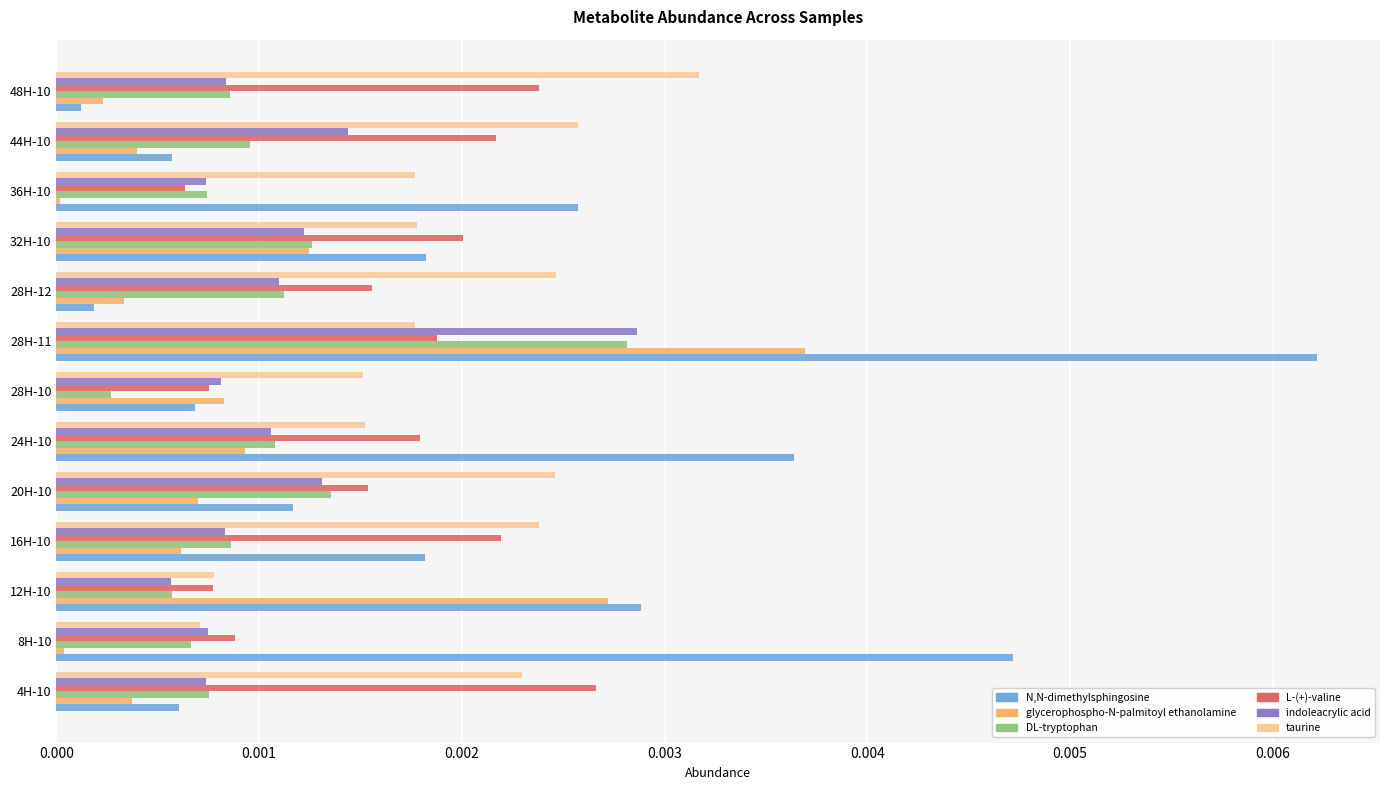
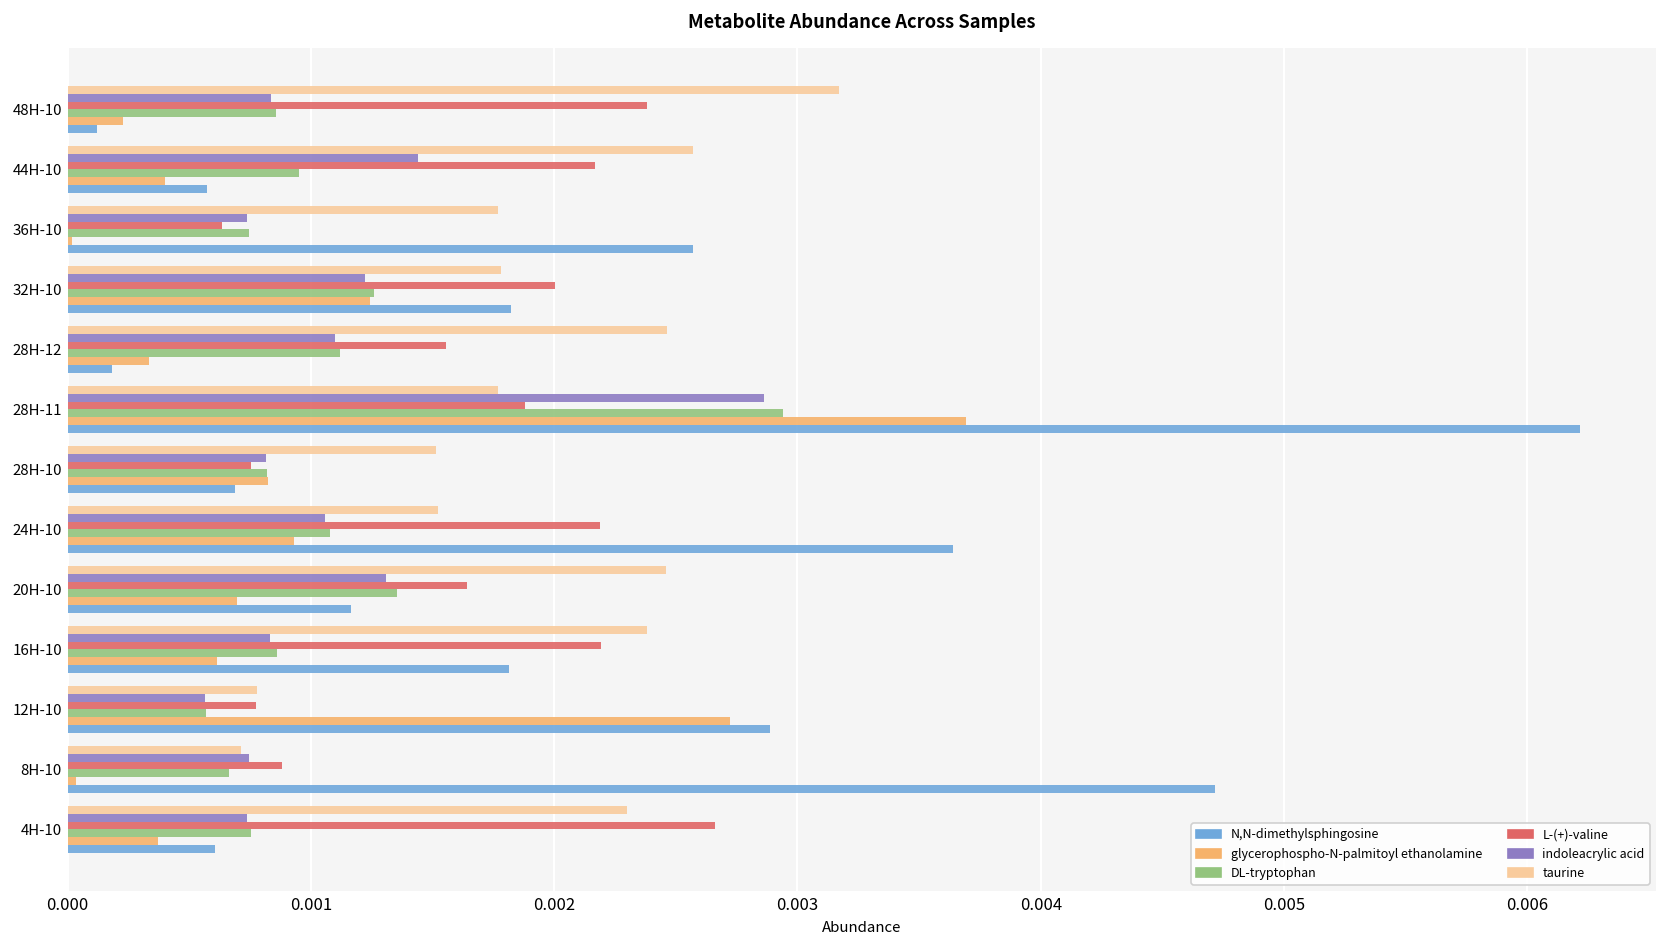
DL-tryptophan, 28H-11: 0.00282 -> 0.00294
DL-tryptophan, 28H-10: 0.00027 -> 0.00082
L-(+)-valine, 24H-10: 0.00179 -> 0.00219
L-(+)-valine, 20H-10: 0.00154 -> 0.00164
